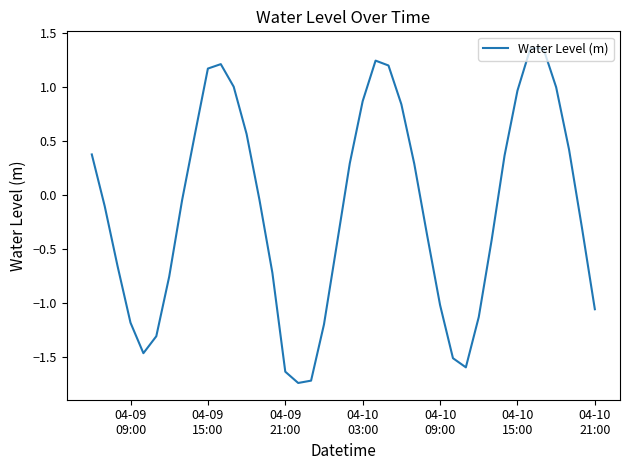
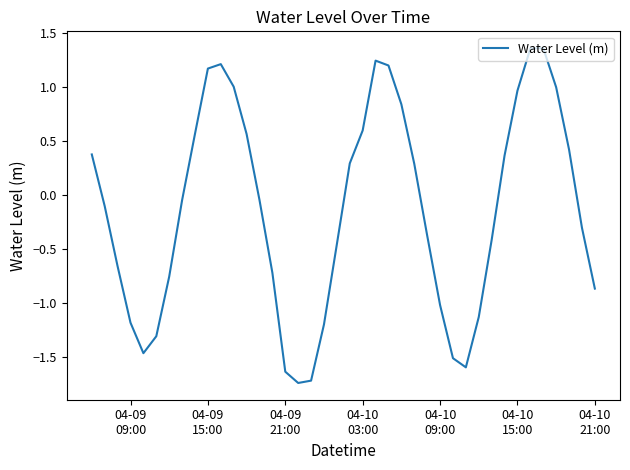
04-10 03:00: 0.87 -> 0.59
04-10 21:00: -1.06 -> -0.87
